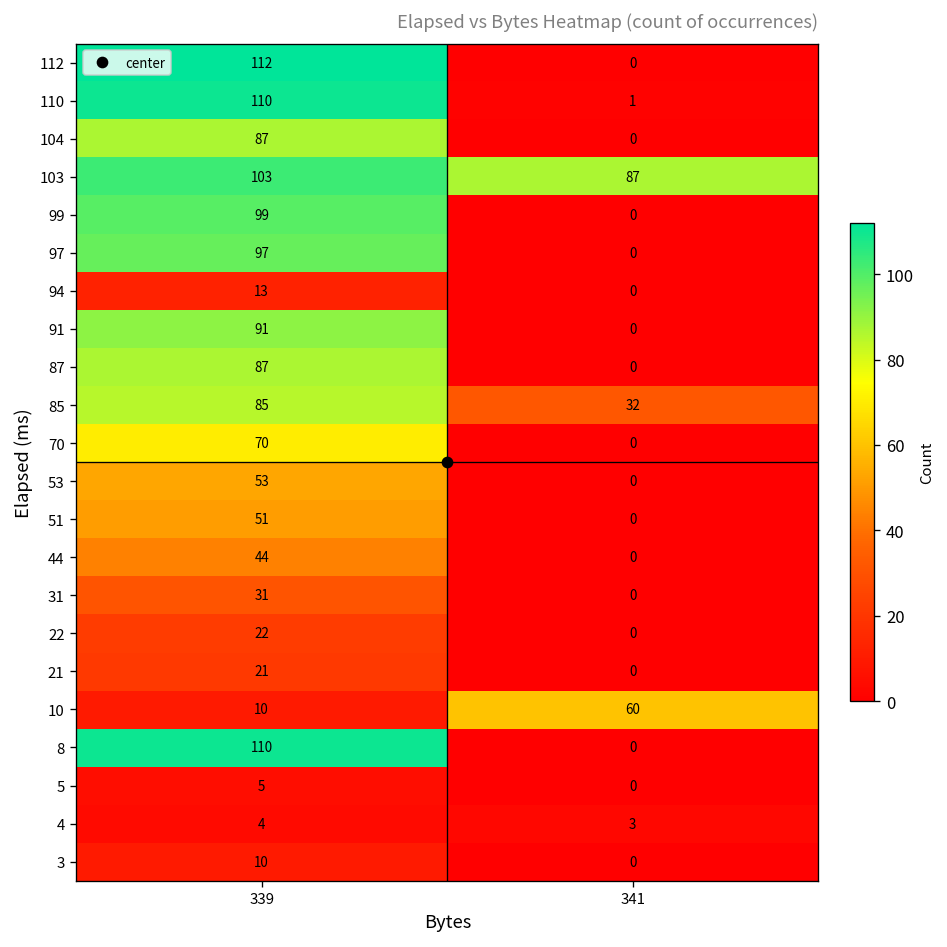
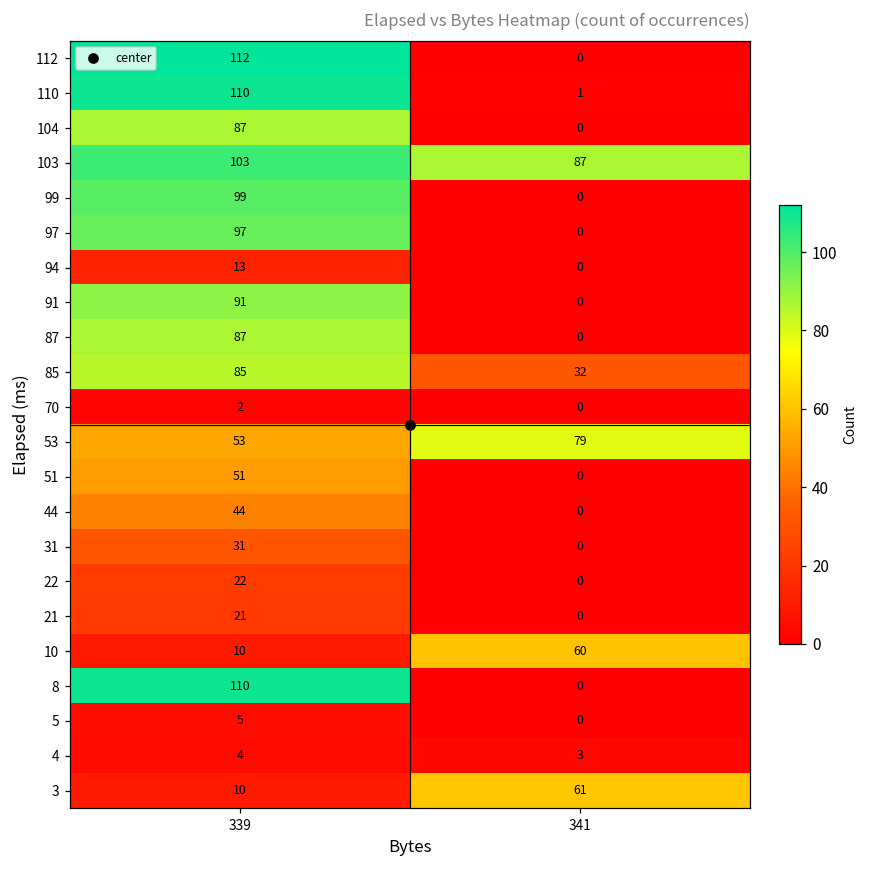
70, 339: 70 -> 2
53, 341: 0 -> 79
3, 341: 0 -> 61
